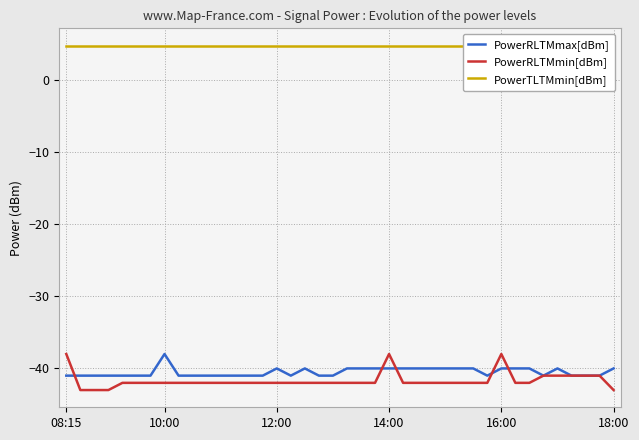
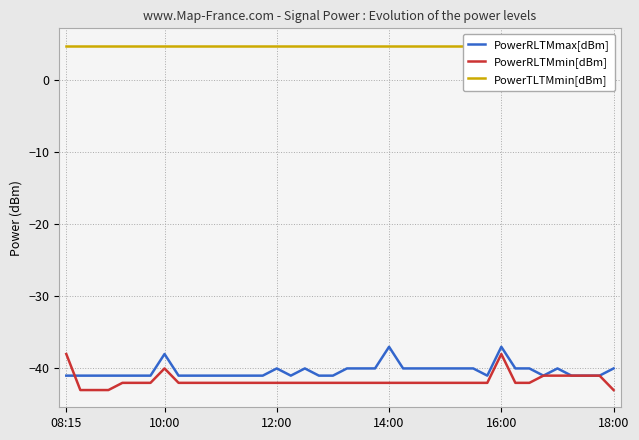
PowerRLTMmin[dBm], 10:00: -42 -> -40
PowerRLTMmax[dBm], 14:00: -40 -> -37
PowerRLTMmin[dBm], 14:00: -38 -> -42
PowerRLTMmax[dBm], 16:00: -40 -> -37
